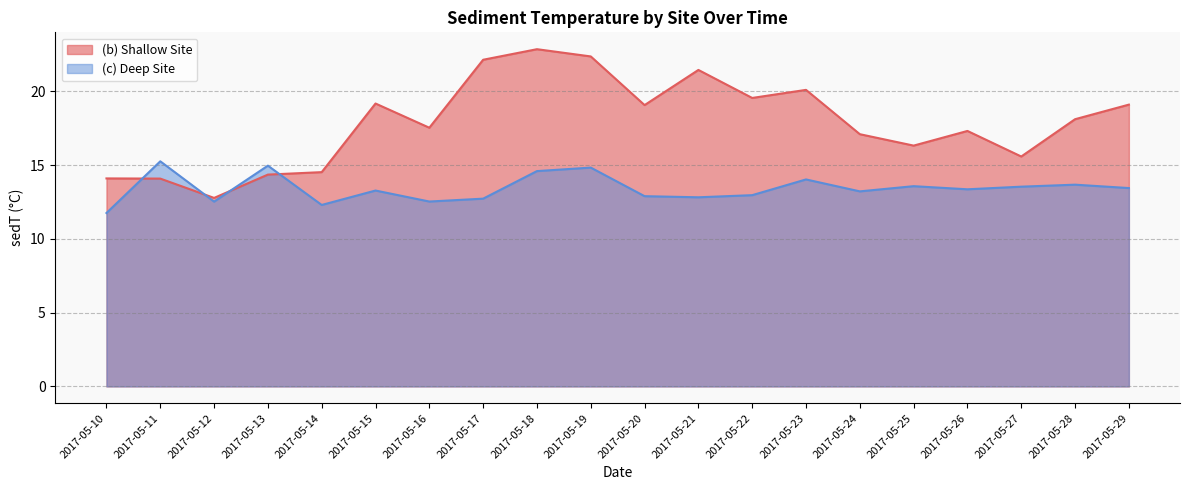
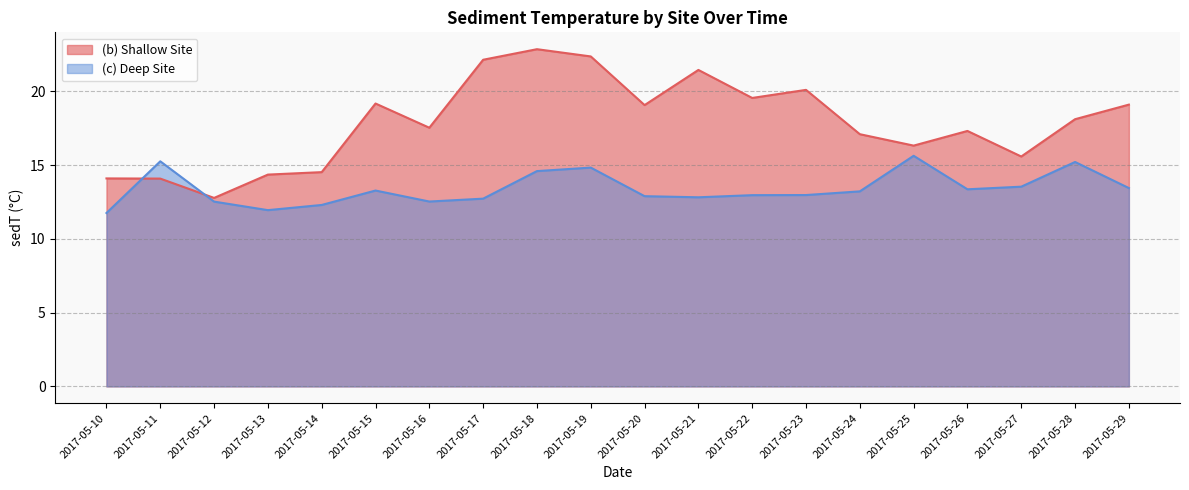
(c) Deep Site, 2017-05-13: 15.0 -> 12.0
(c) Deep Site, 2017-05-23: 14.0 -> 13.0
(c) Deep Site, 2017-05-25: 13.6 -> 15.6
(c) Deep Site, 2017-05-28: 13.7 -> 15.2
